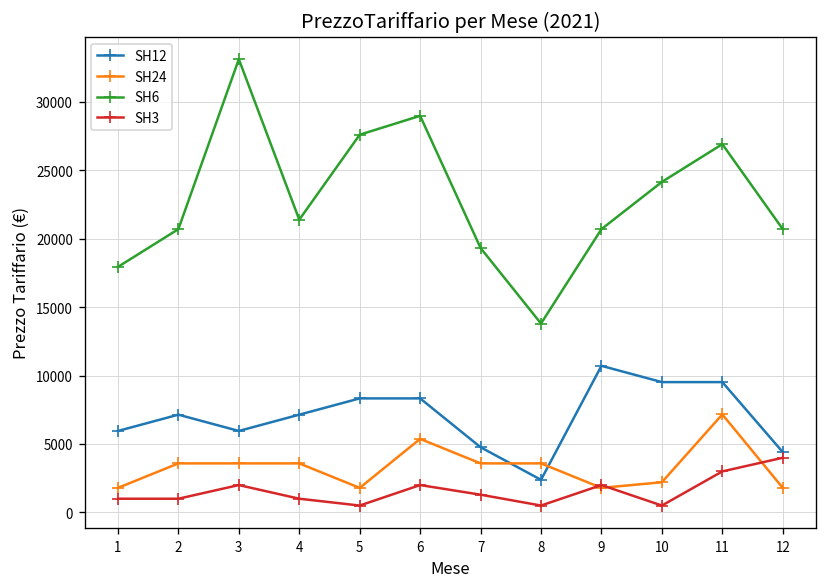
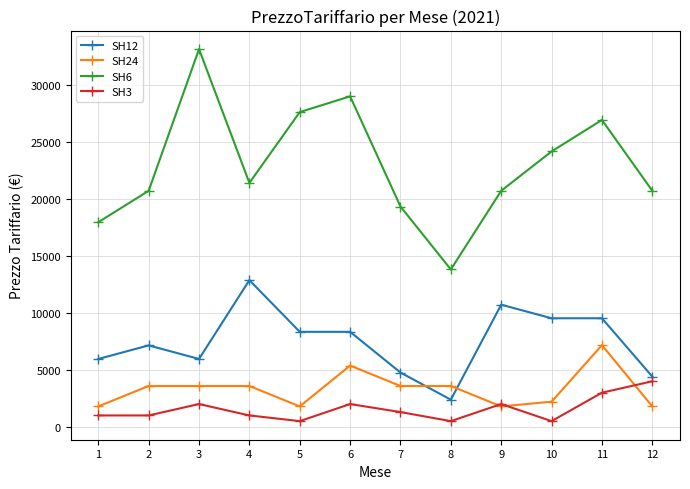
SH12, 4: 7100 -> 12900
